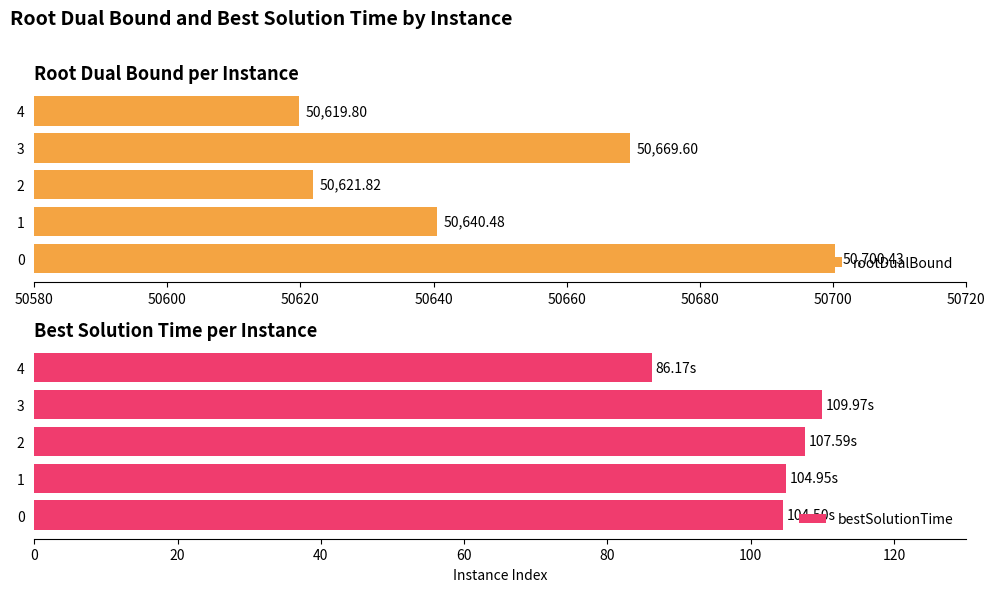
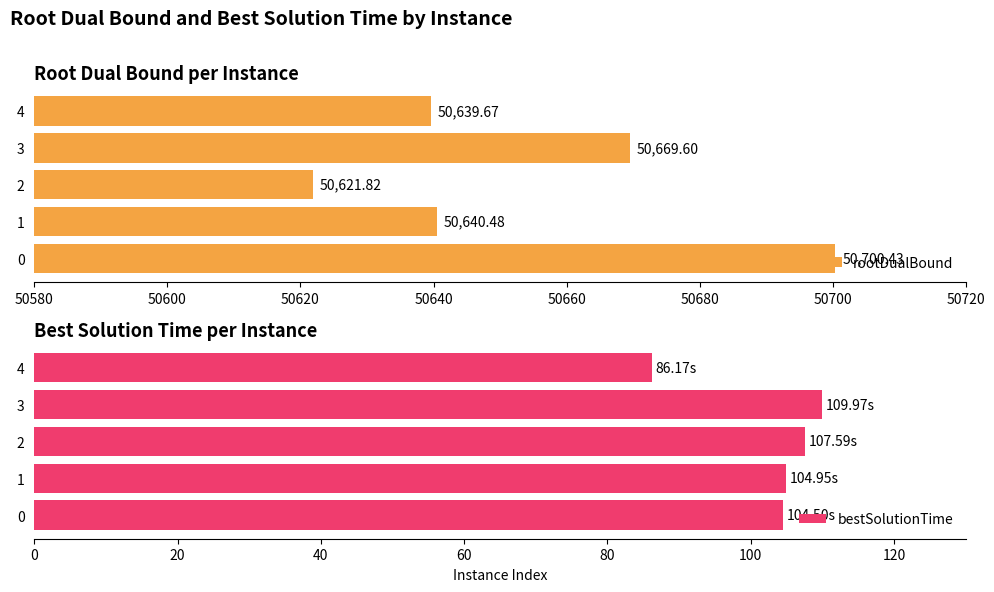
Root Dual Bound per Instance, 4: 50,619.80 -> 50,639.67
